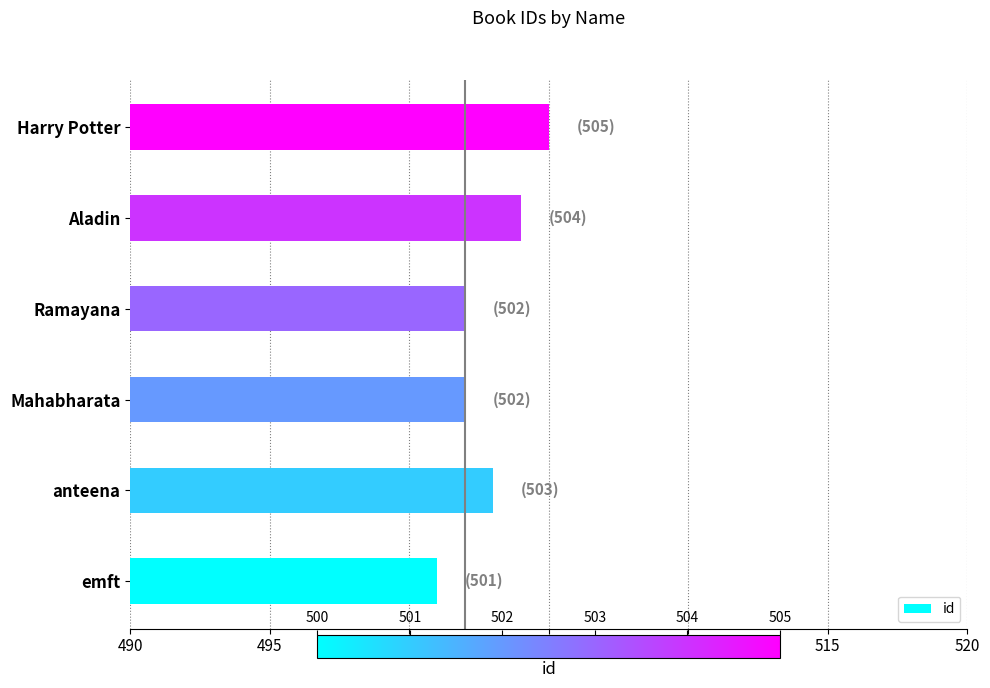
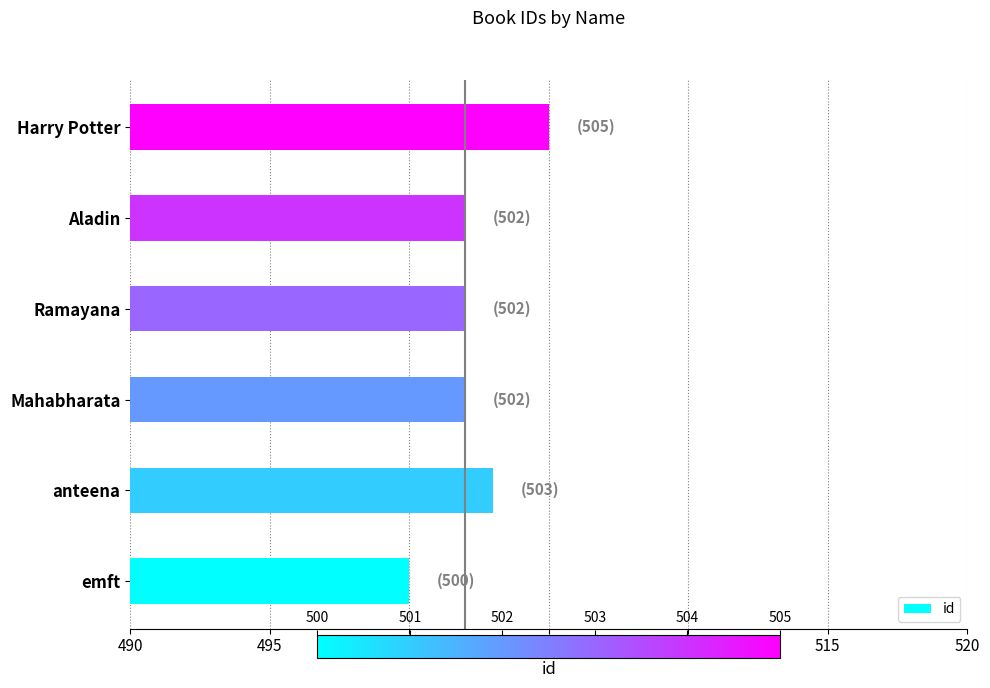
Aladin: (504) -> (502)
emft: (501) -> (500)
